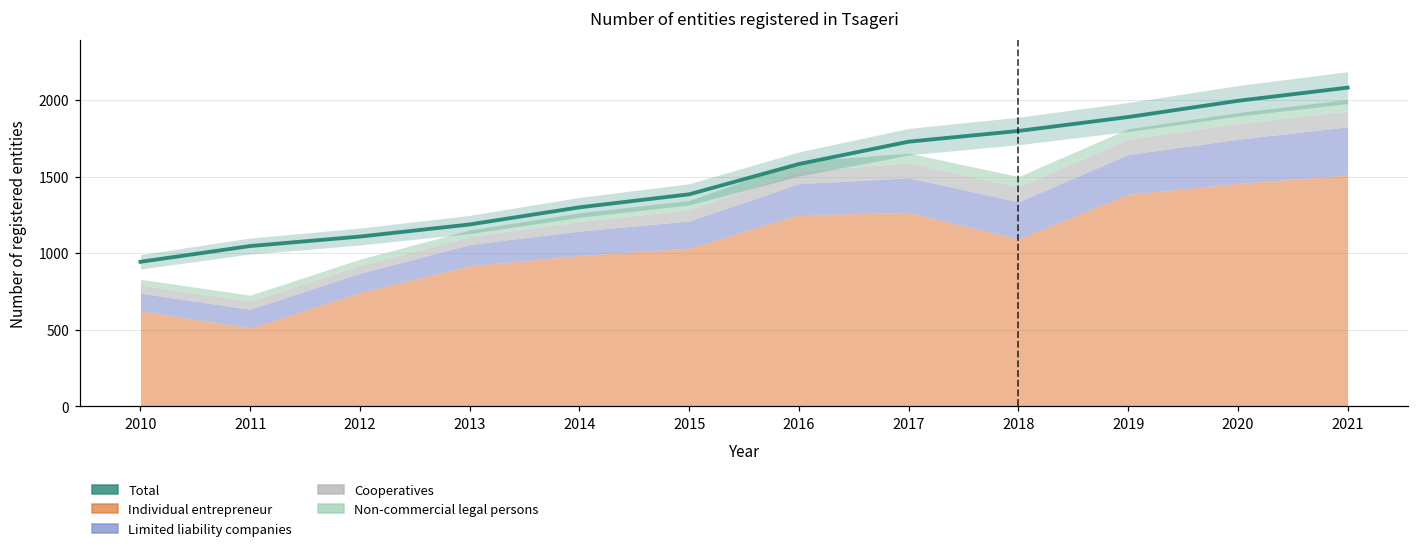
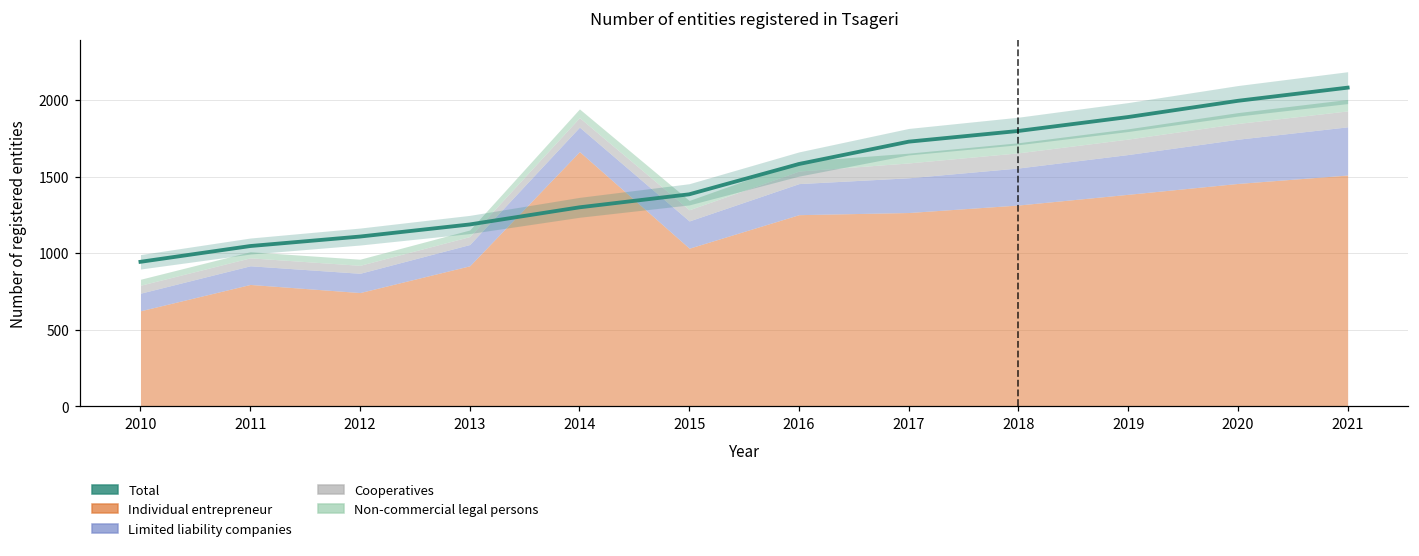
Individual entrepreneur, 2011: 510 -> 800
Individual entrepreneur, 2014: 990 -> 1660
Individual entrepreneur, 2018: 1090 -> 1320
